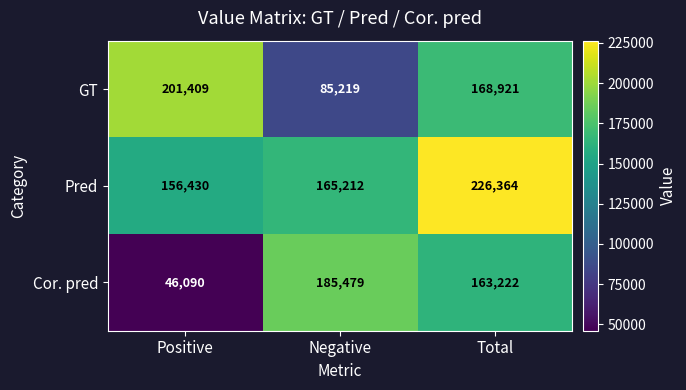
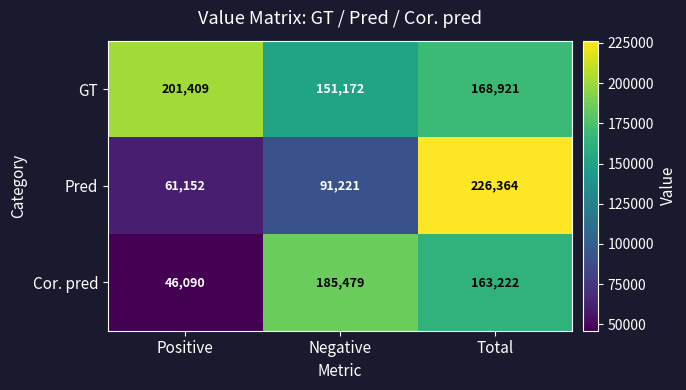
GT, Negative: 85,219 -> 151,172
Pred, Positive: 156,430 -> 61,152
Pred, Negative: 165,212 -> 91,221
